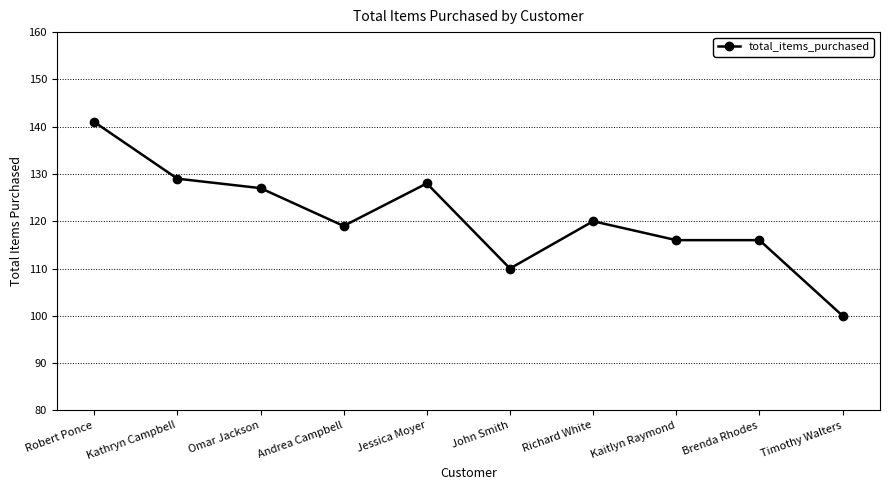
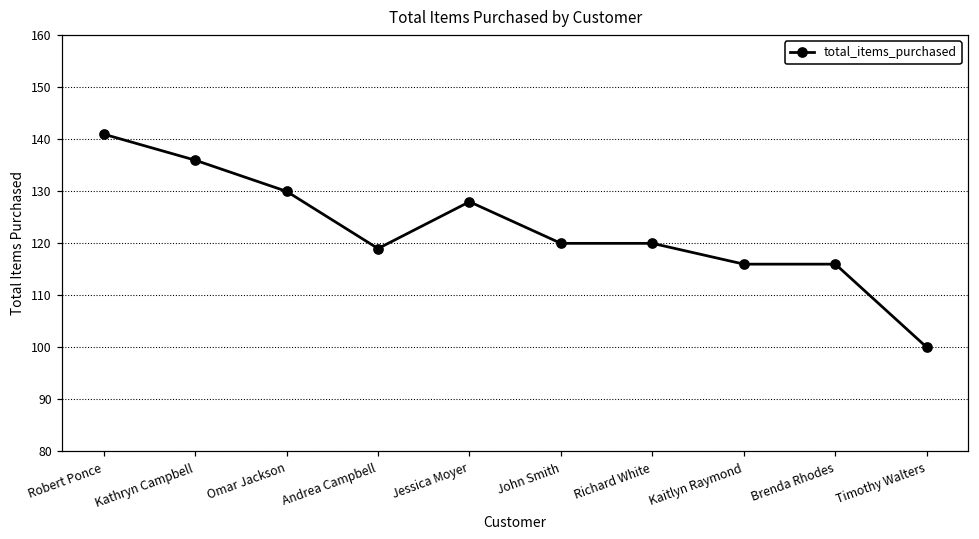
Kathryn Campbell: 129 -> 136
Omar Jackson: 127 -> 130
John Smith: 110 -> 120
